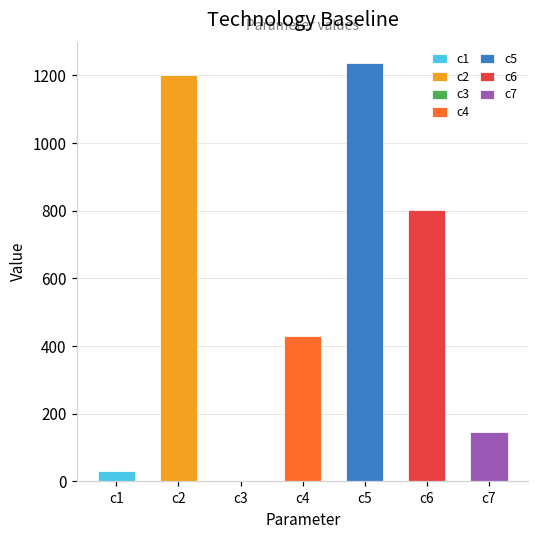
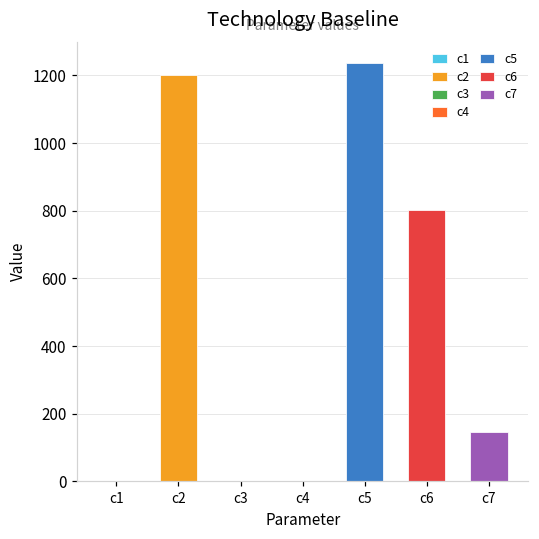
c1: 30 -> 0
c4: 430 -> 0
